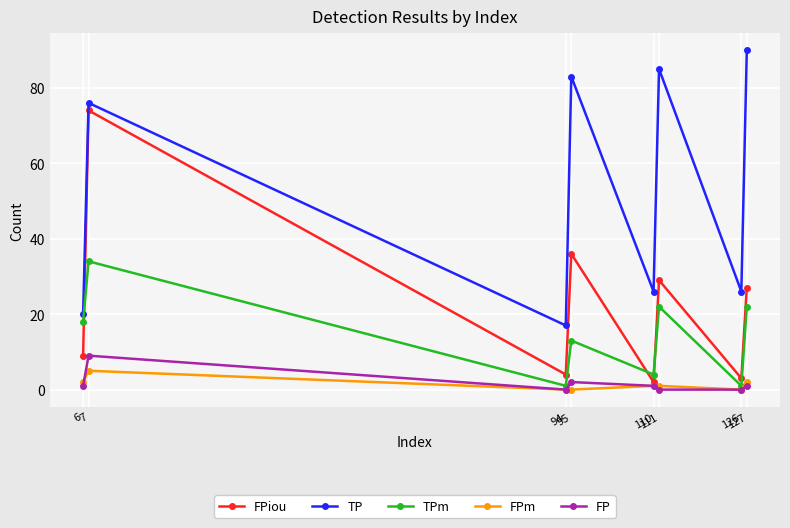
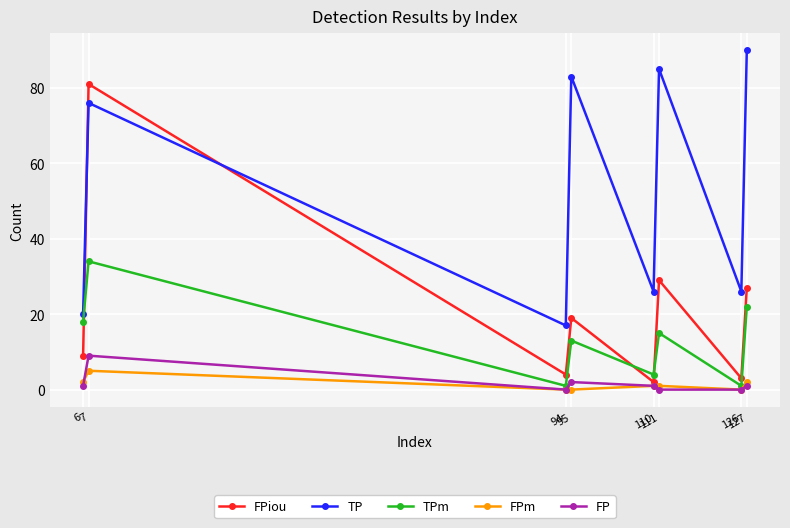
FPiou, 7: 74 -> 81
FPiou, 95: 36 -> 19
TPm, 111: 22 -> 15
